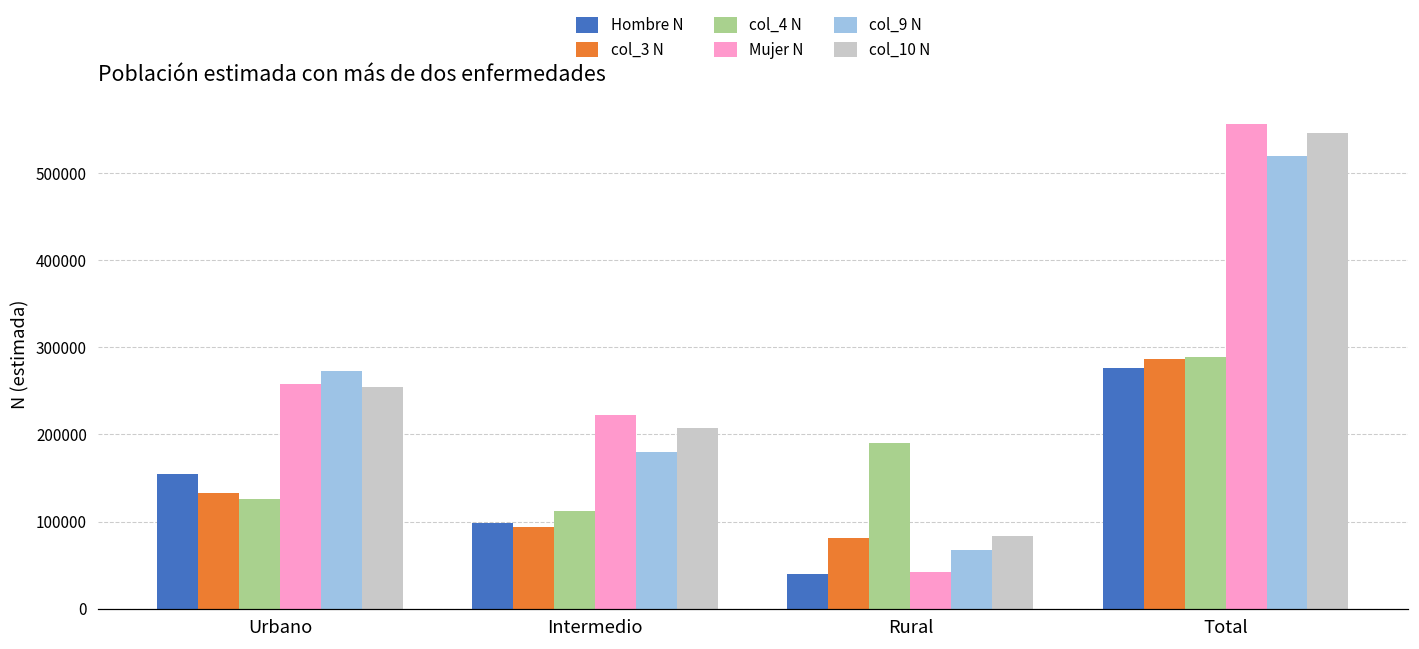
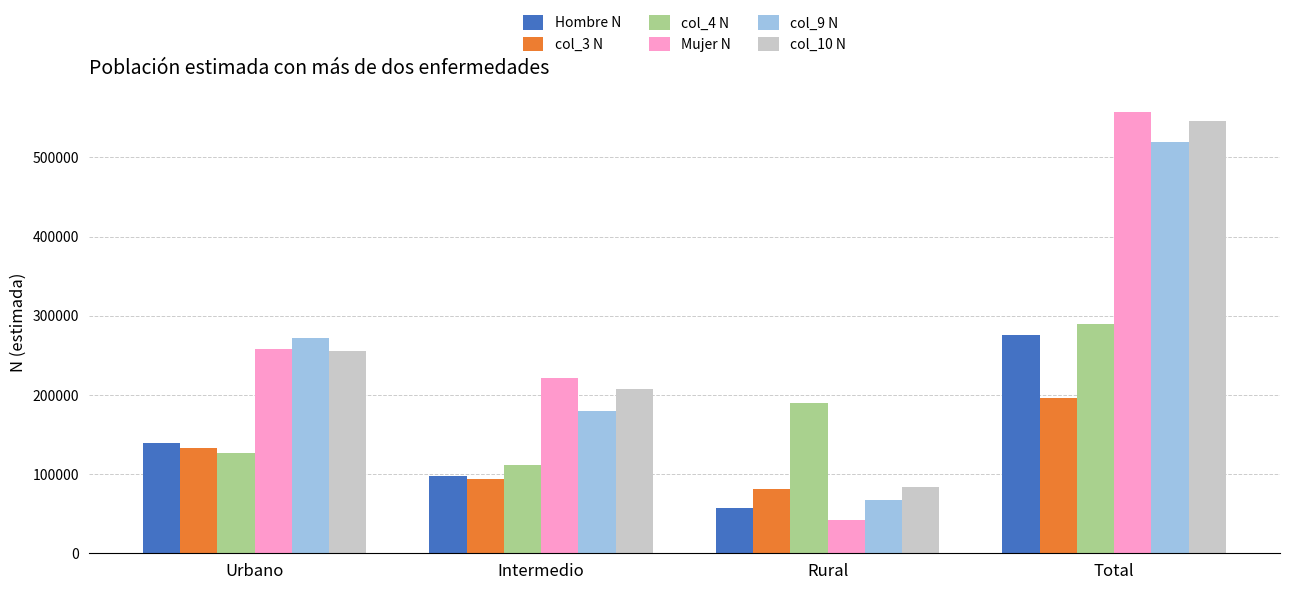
Hombre N, Urbano: 150000 -> 140000
Hombre N, Rural: 40000 -> 60000
col_3 N, Total: 290000 -> 200000
